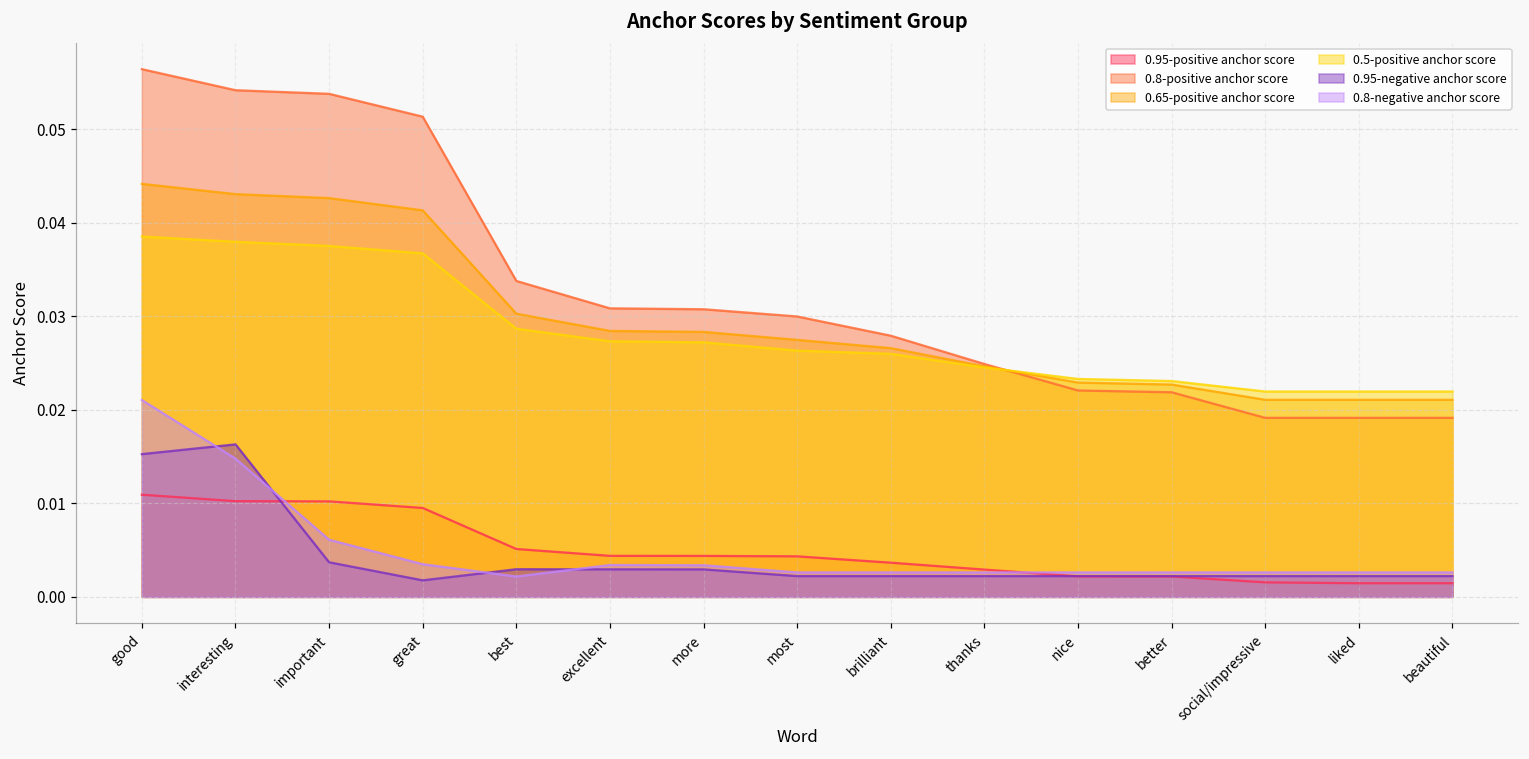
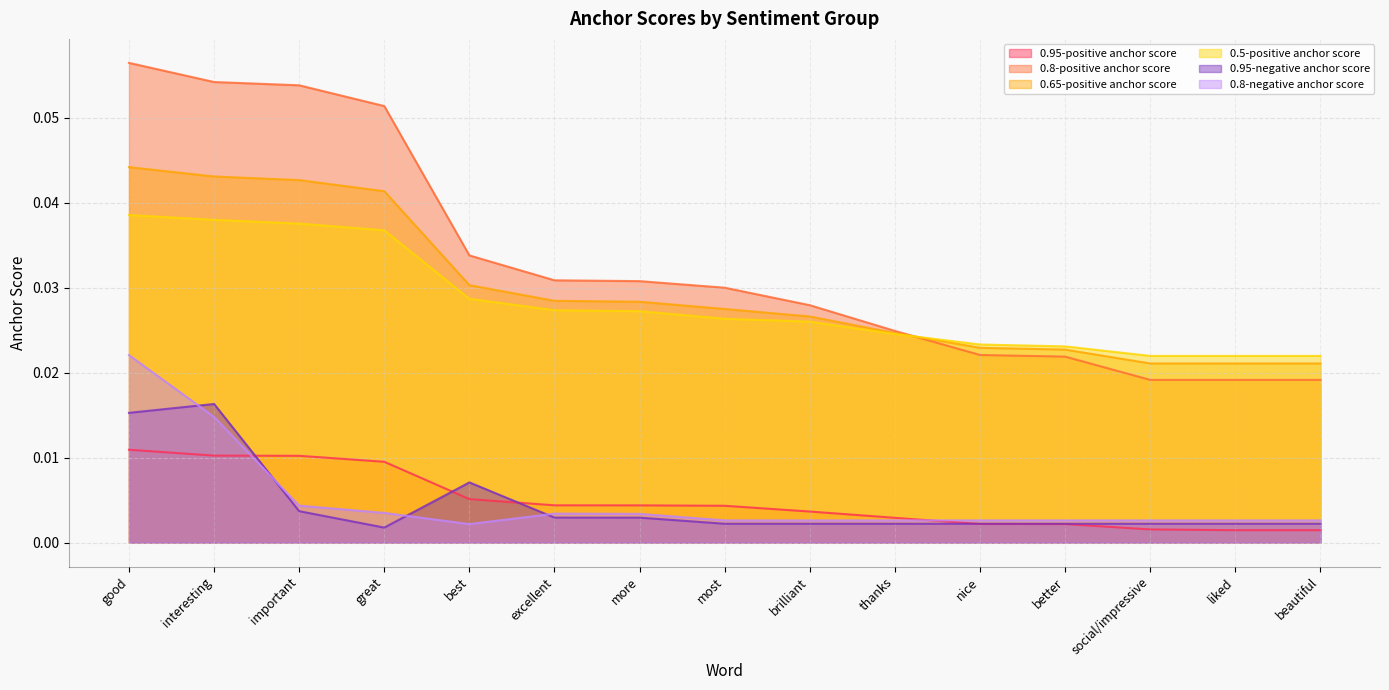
0.8-negative anchor score, good: 0.021 -> 0.022
0.8-negative anchor score, important: 0.006 -> 0.004
0.95-negative anchor score, best: 0.003 -> 0.007
